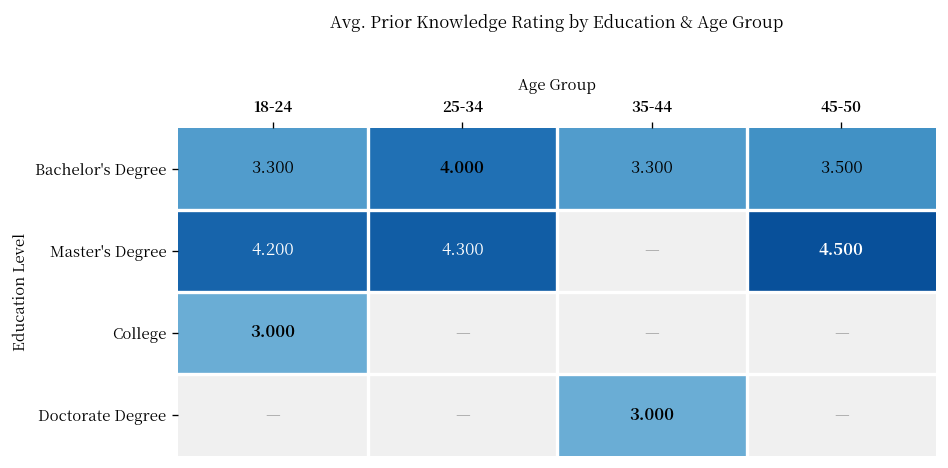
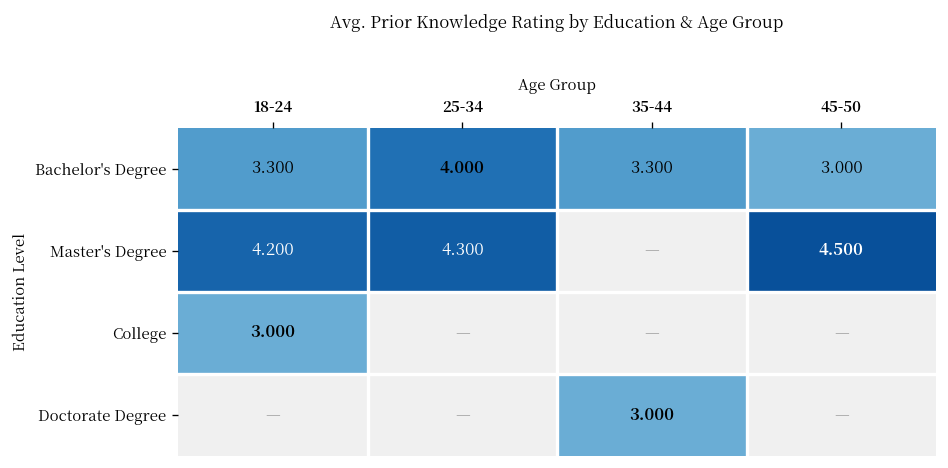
Bachelor's Degree, 45-50: 3.500 -> 3.000
